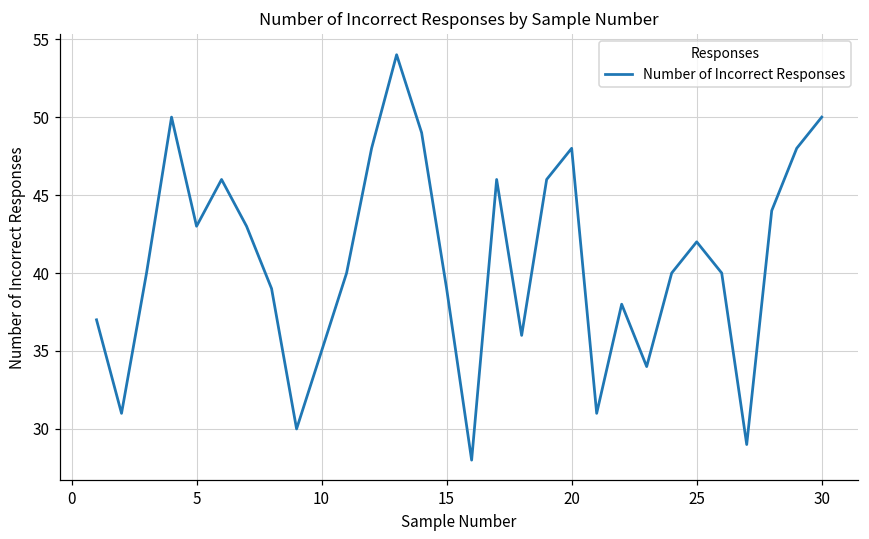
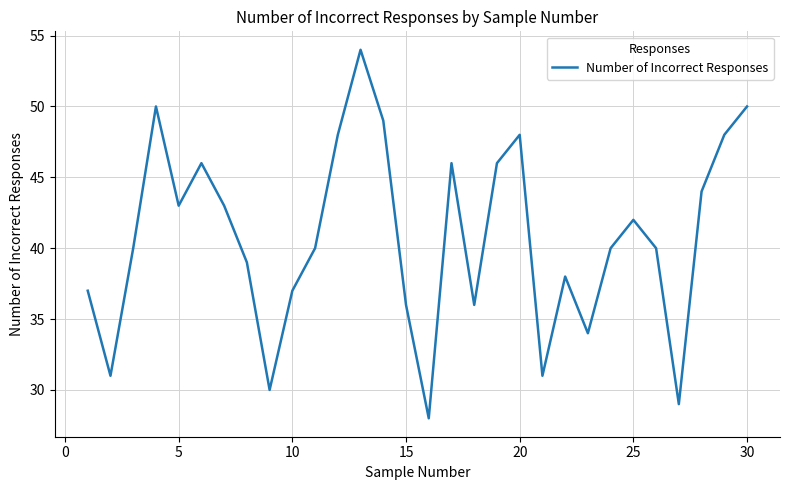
10: 35 -> 37
15: 39 -> 36
